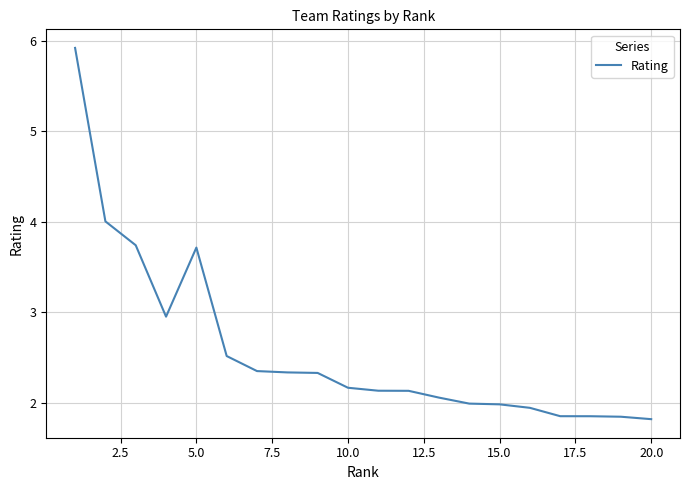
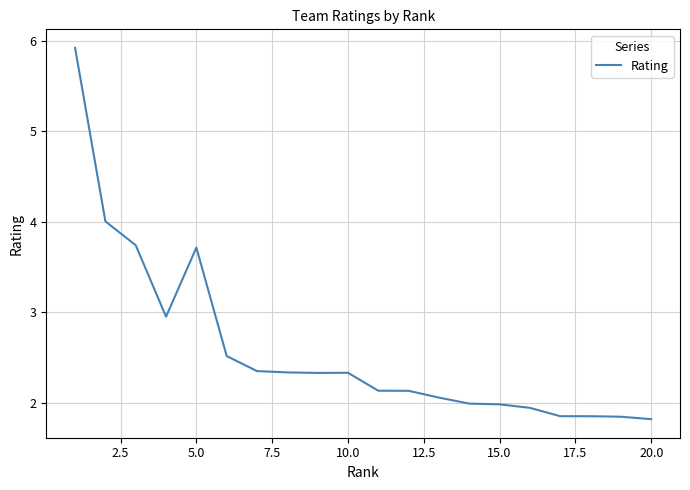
10.0: 2.2 -> 2.3
